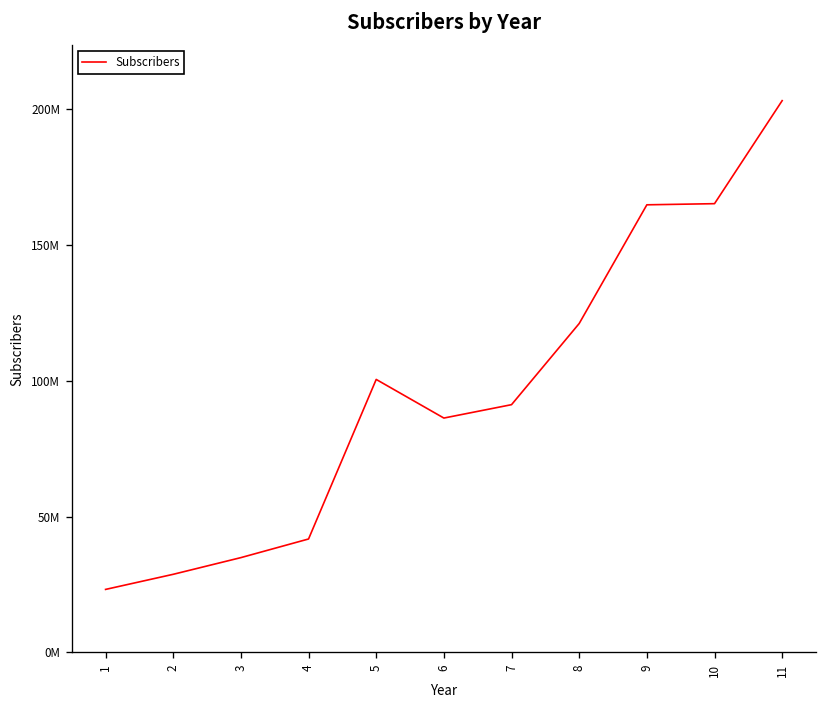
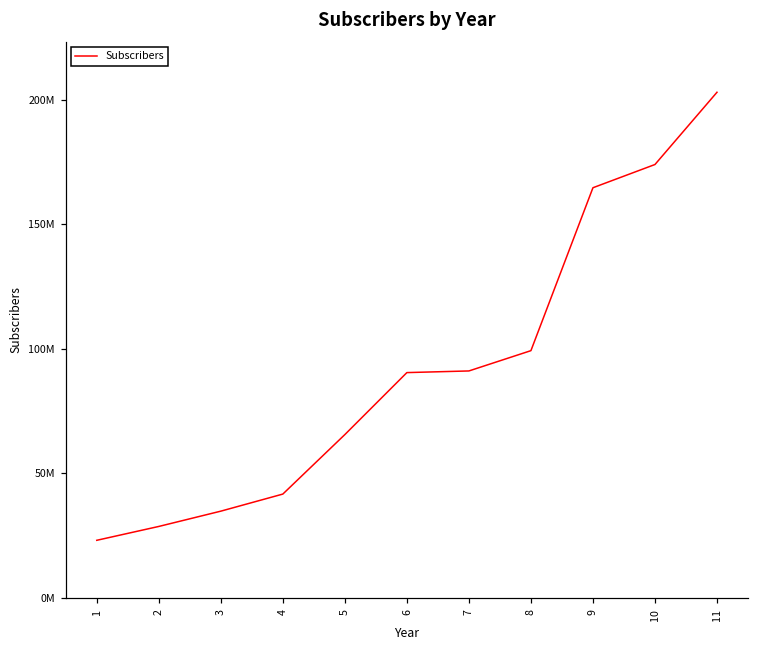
5: 100000000 -> 66000000
6: 86000000 -> 90000000
8: 121000000 -> 99000000
10: 165000000 -> 174000000
